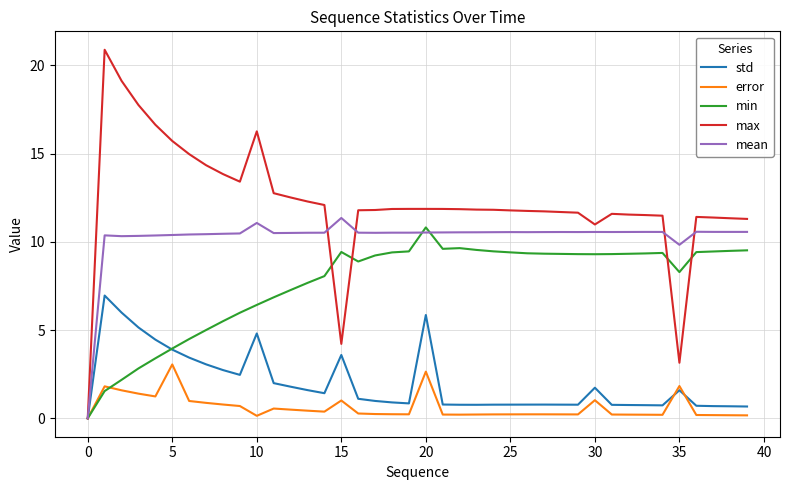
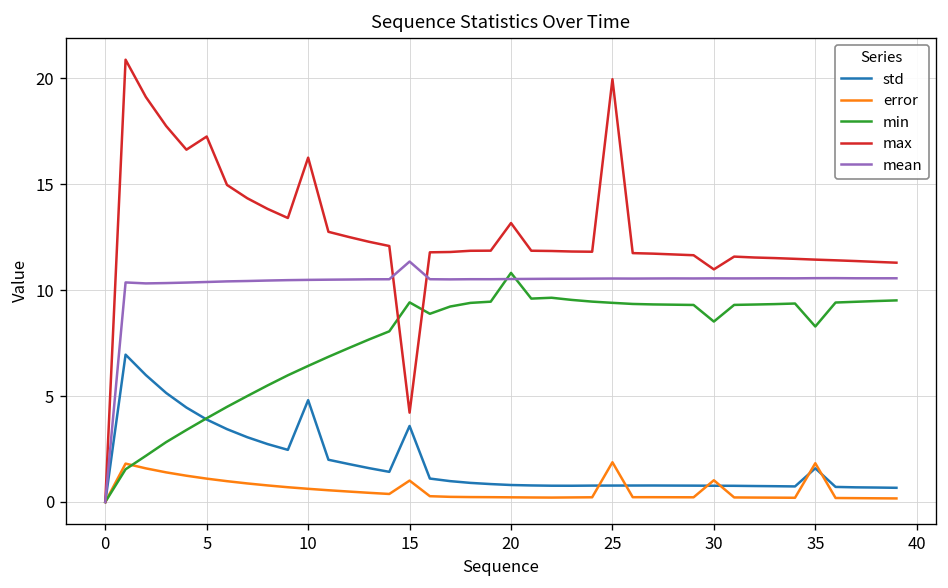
error, 5: 3.1 -> 1.1
max, 5: 15.7 -> 17.3
error, 10: 0.1 -> 0.6
mean, 10: 11.1 -> 10.5
std, 20: 5.9 -> 0.8
error, 20: 2.6 -> 0.2
max, 20: 11.9 -> 13.2
error, 25: 0.2 -> 1.9
max, 25: 11.8 -> 20.0
std, 30: 1.7 -> 0.8
min, 30: 9.3 -> 8.5
max, 35: 3.1 -> 11.4
mean, 35: 9.8 -> 10.6
